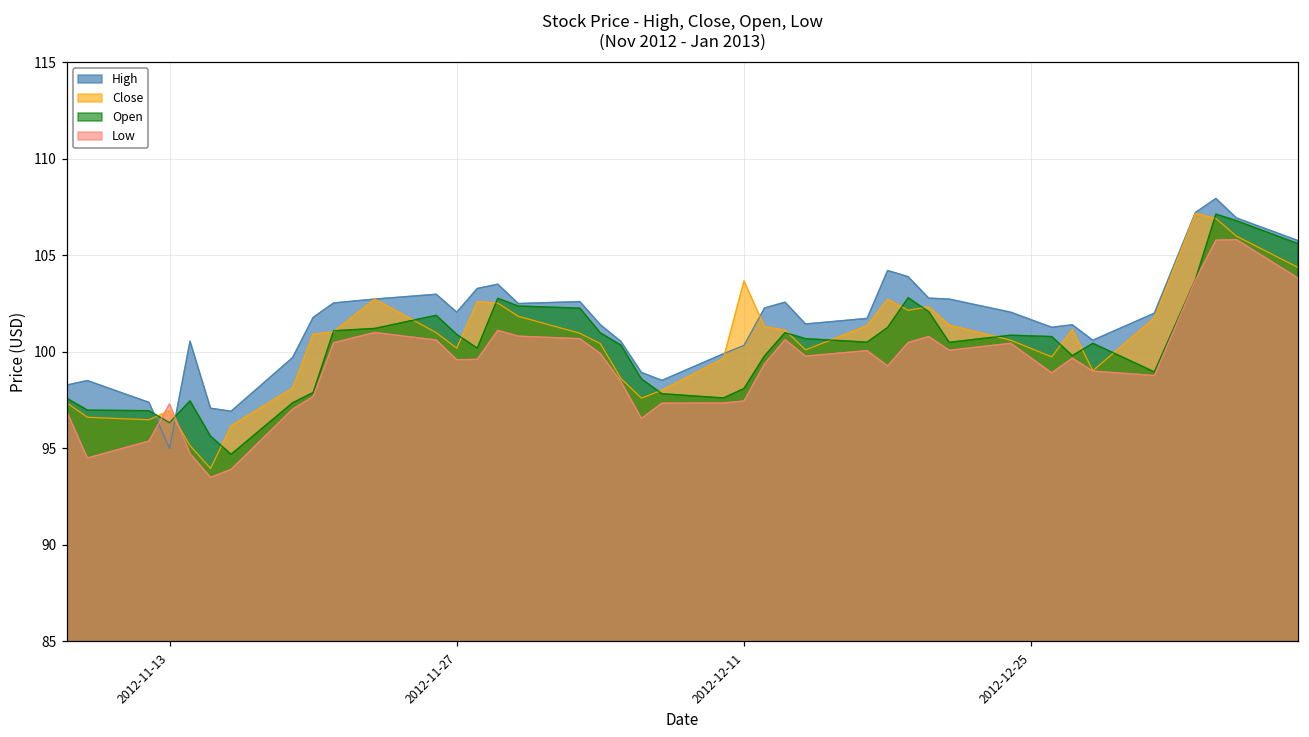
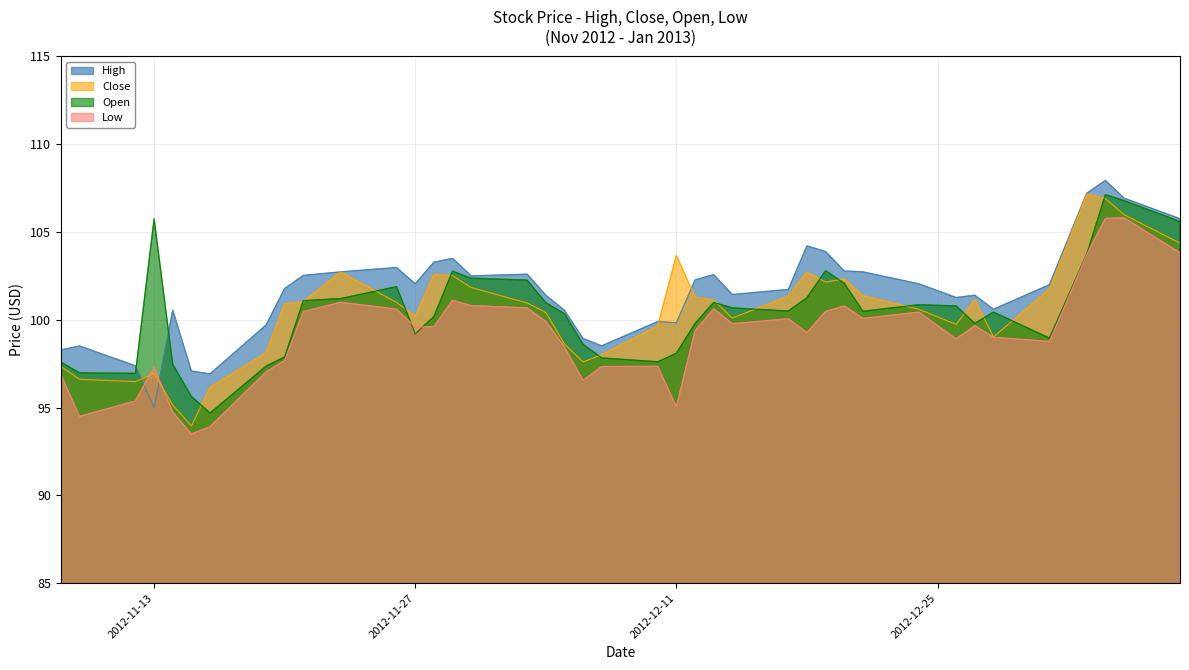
Open, 2012-11-13: 96.3 -> 105.8
Open, 2012-11-27: 100.9 -> 99.2
High, 2012-12-11: 100.3 -> 99.8
Low, 2012-12-11: 97.5 -> 95.1
